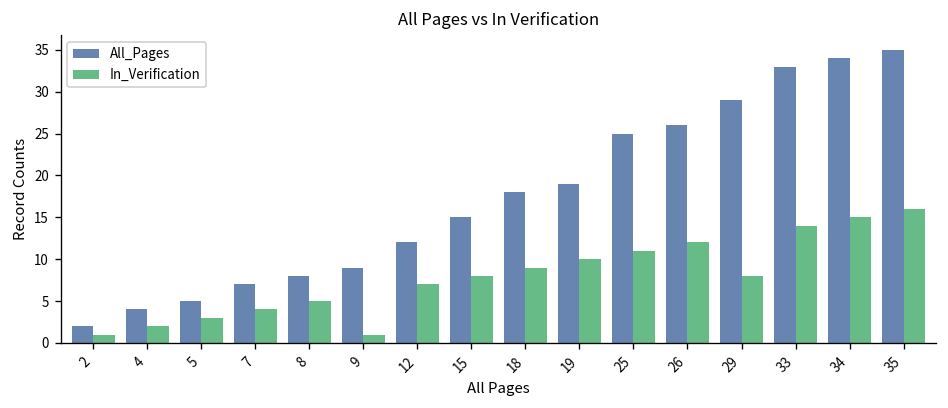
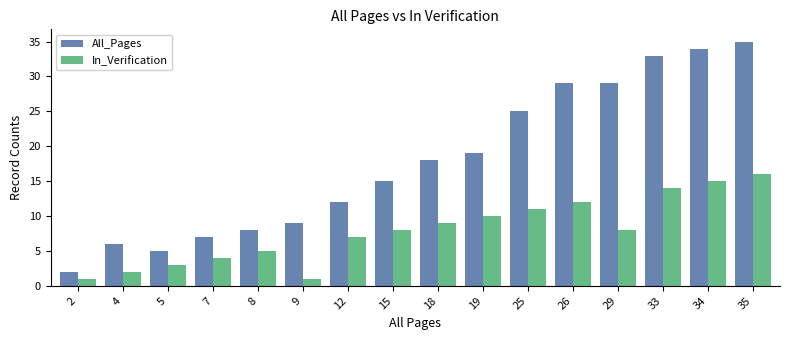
All_Pages, 4: 4 -> 6
All_Pages, 26: 26 -> 29
